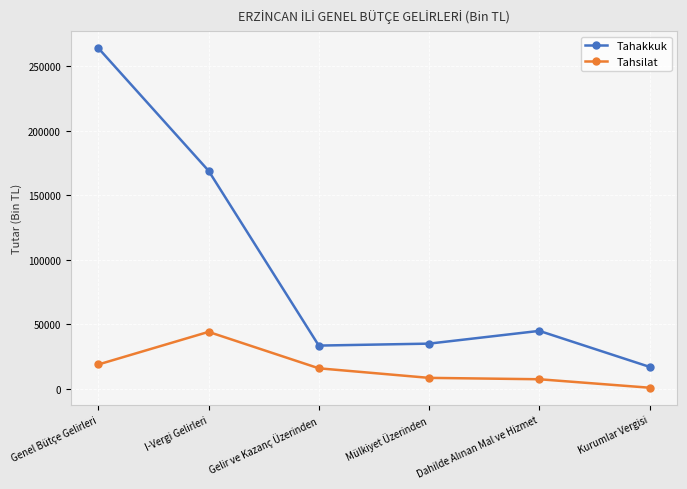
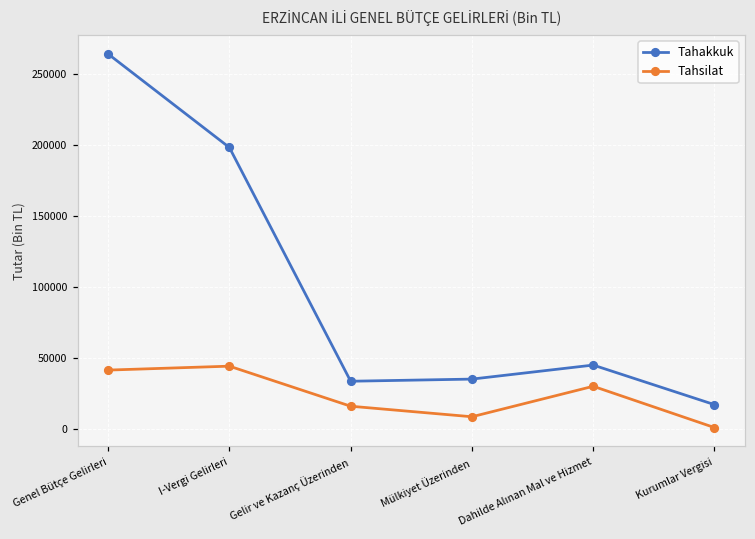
Tahsilat, Genel Bütçe Gelirleri: 19000 -> 41000
Tahakkuk, I-Vergi Gelirleri: 169000 -> 198000
Tahsilat, Dahilde Alınan Mal ve Hizmet: 7000 -> 30000
